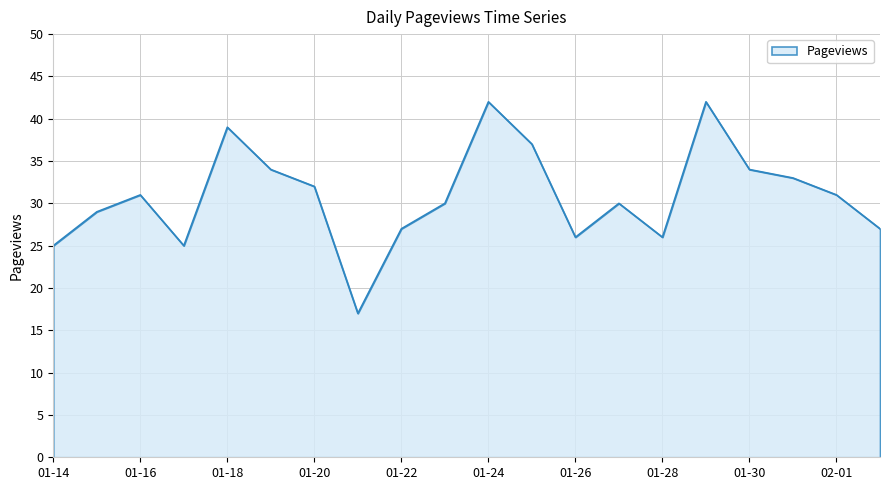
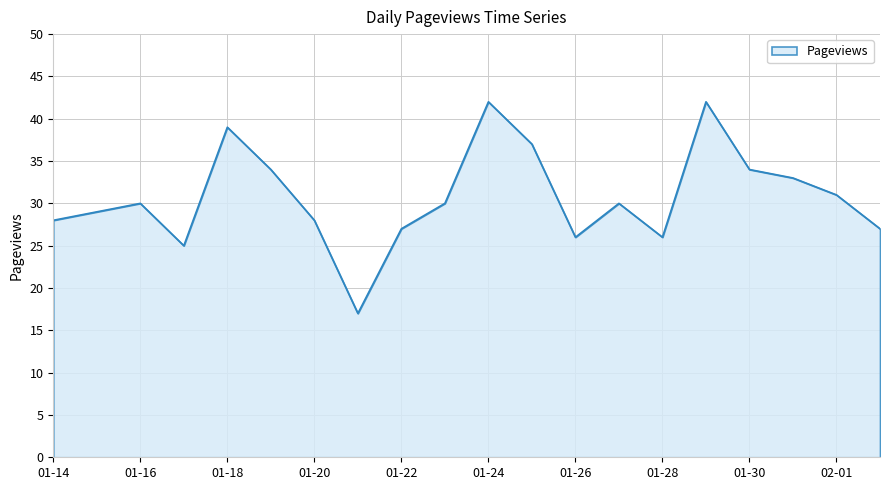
01-14: 25 -> 28
01-16: 31 -> 30
01-20: 32 -> 28
